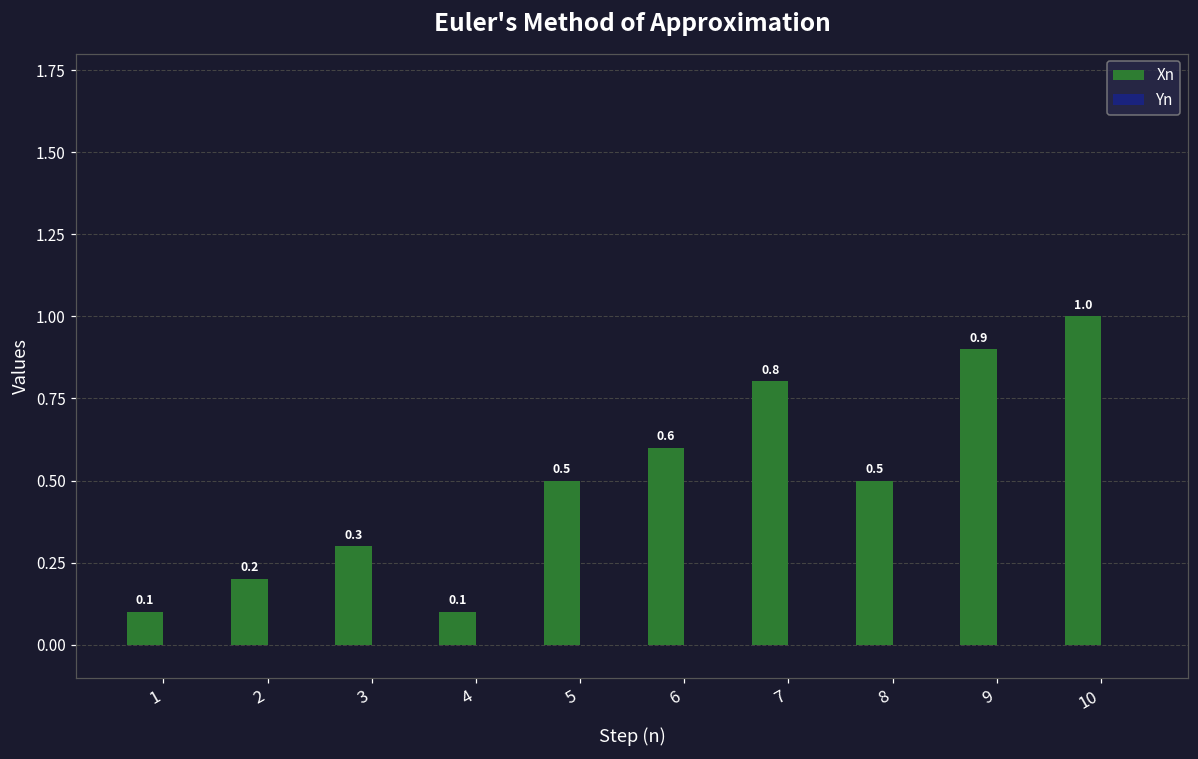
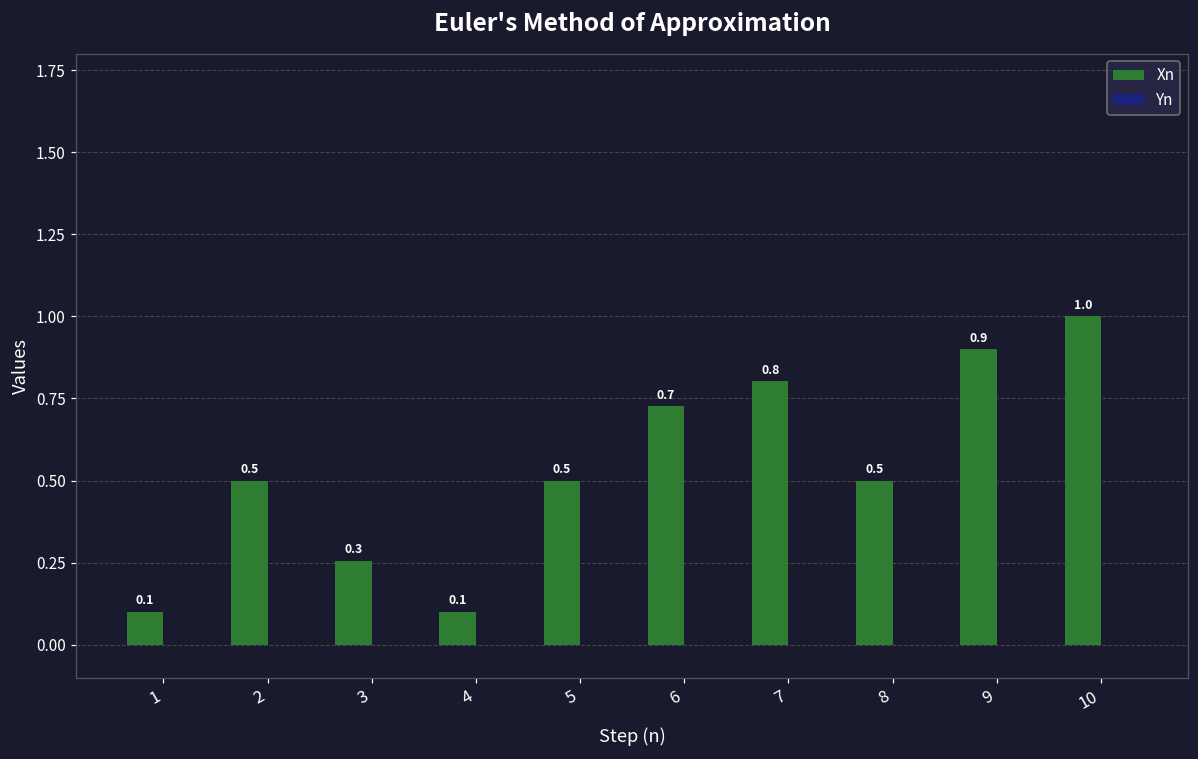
Xn, 2: 0.2 -> 0.5
Xn, 3: 0.30 -> 0.26
Xn, 6: 0.6 -> 0.7
